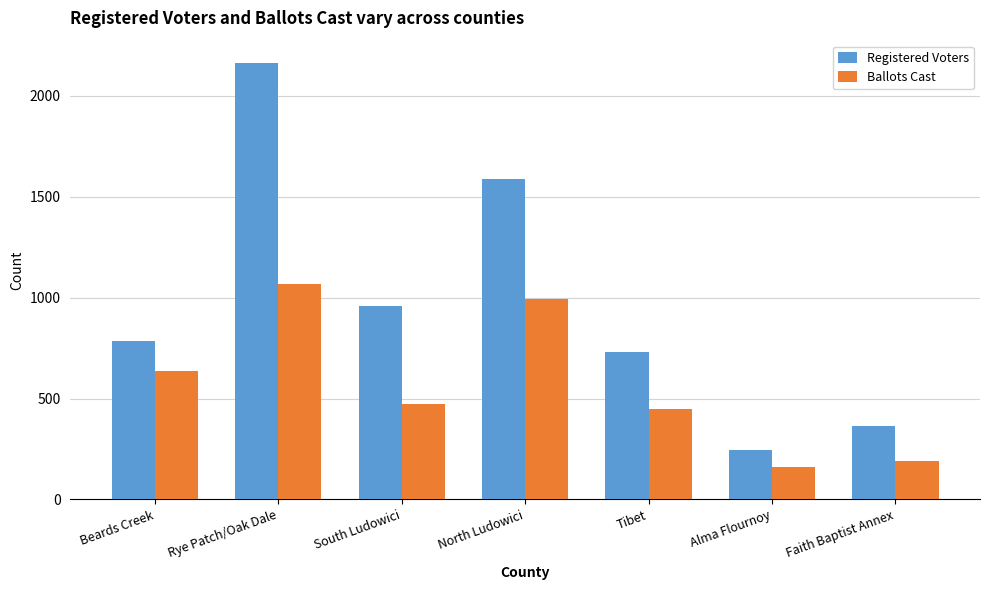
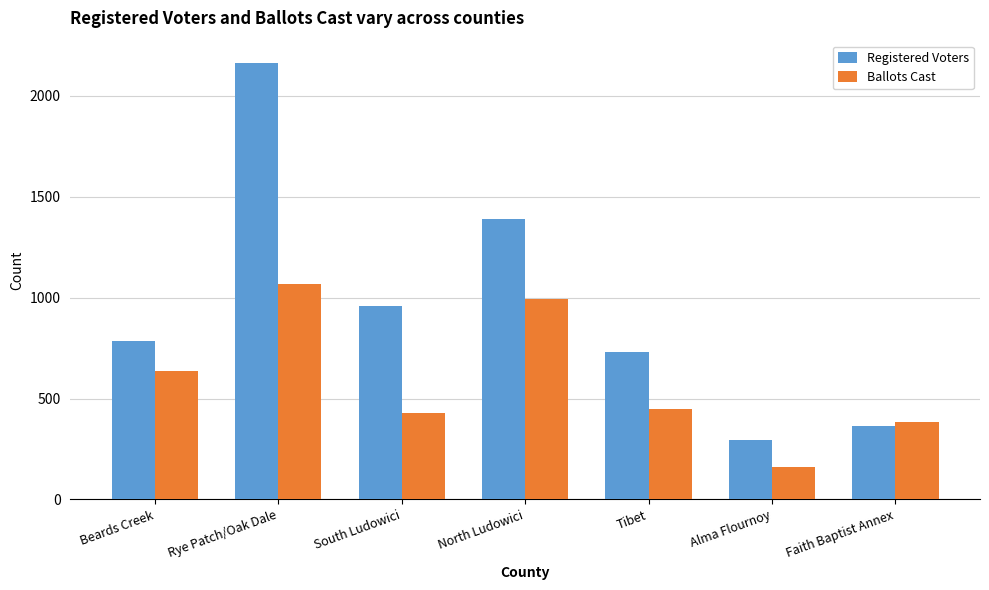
Ballots Cast, South Ludowici: 480 -> 430
Registered Voters, North Ludowici: 1590 -> 1390
Registered Voters, Alma Flournoy: 250 -> 300
Ballots Cast, Faith Baptist Annex: 190 -> 390
